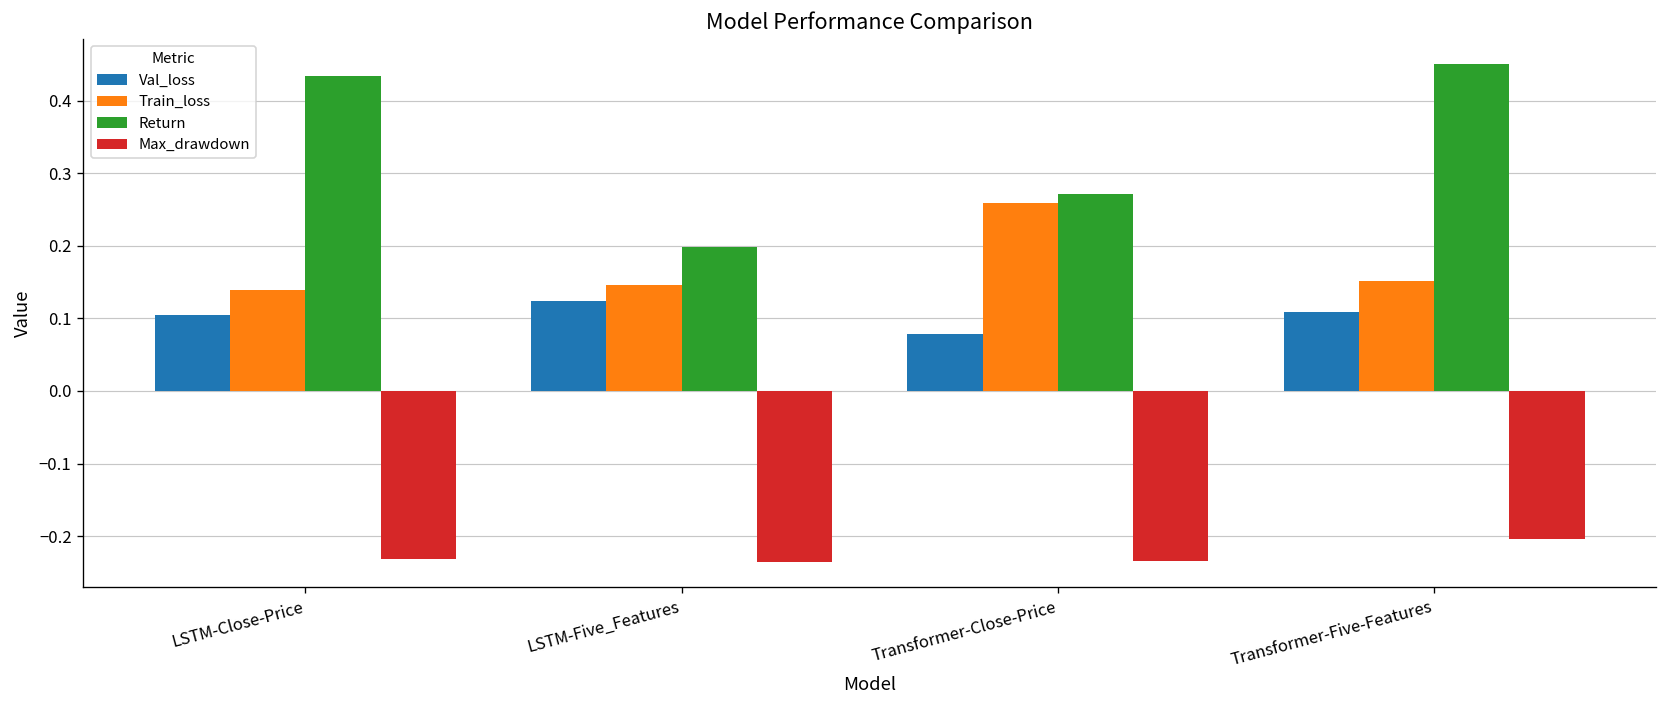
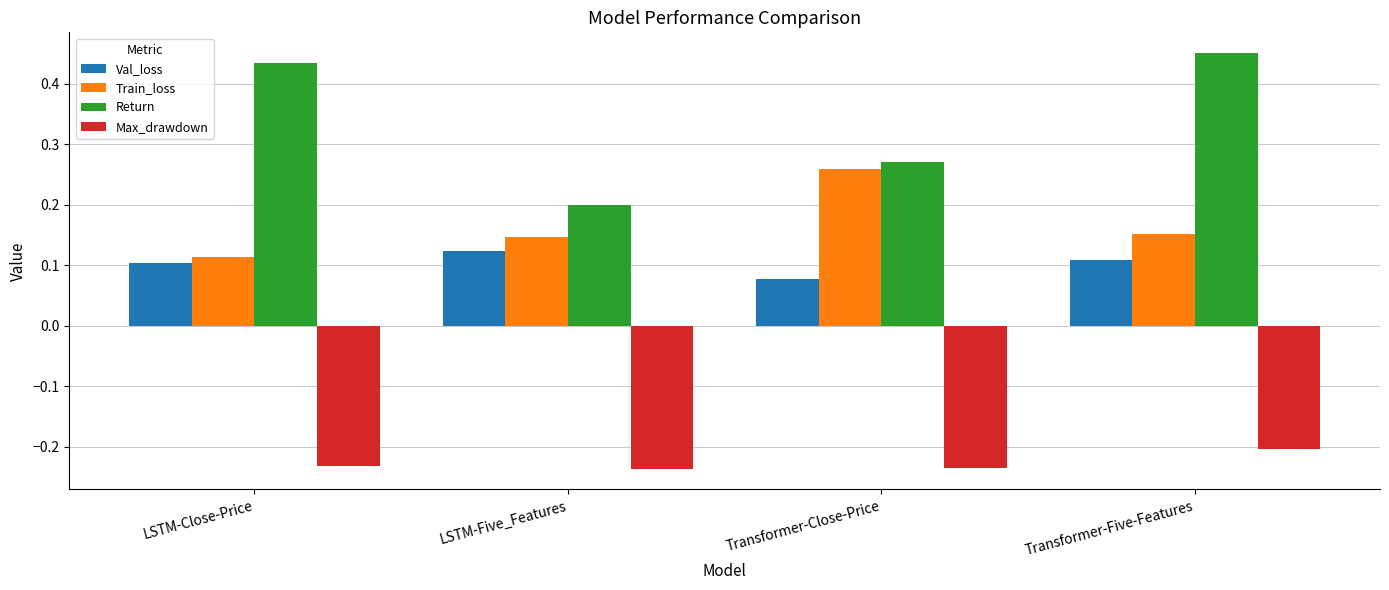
Train_loss, LSTM-Close-Price: 0.14 -> 0.11
